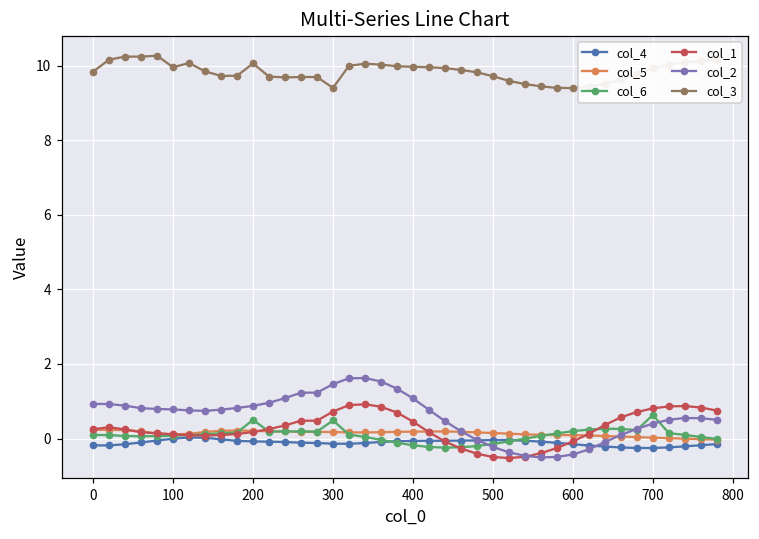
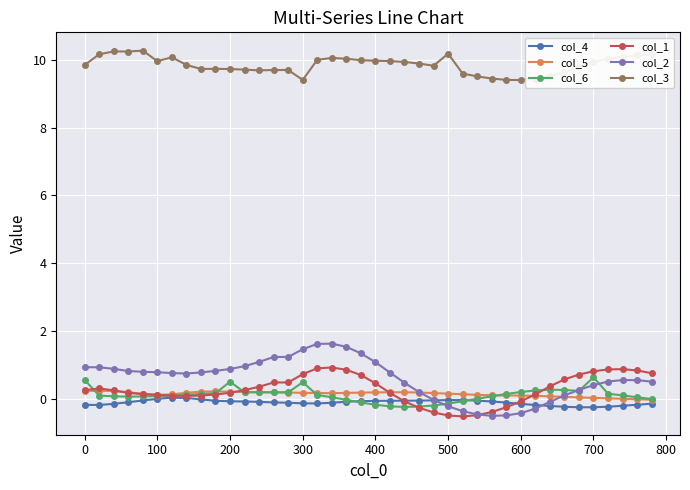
col_6, 0: 0.1 -> 0.6
col_3, 200: 10.1 -> 9.7
col_3, 500: 9.7 -> 10.2
